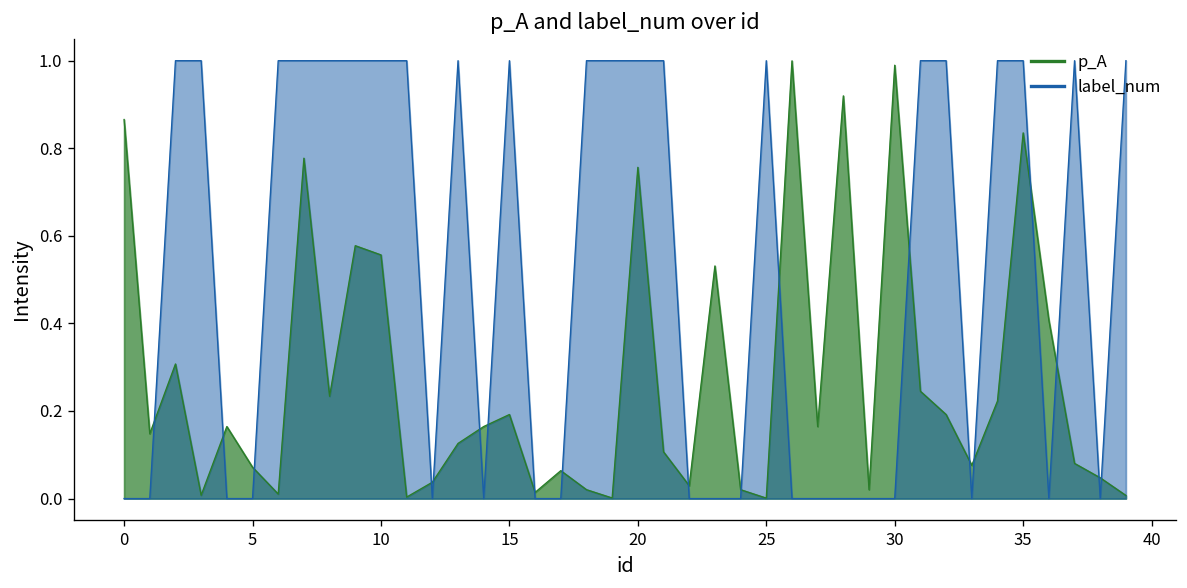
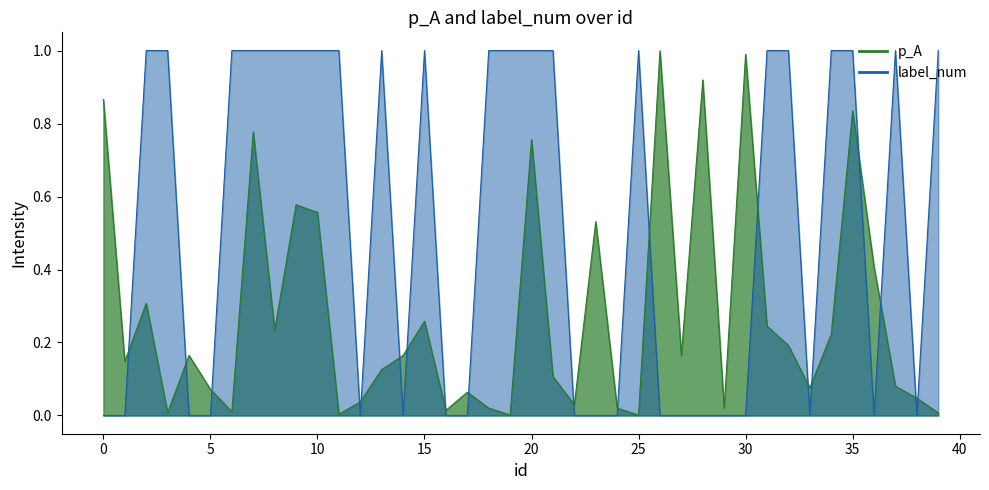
p_A, 15: 0.19 -> 0.26
